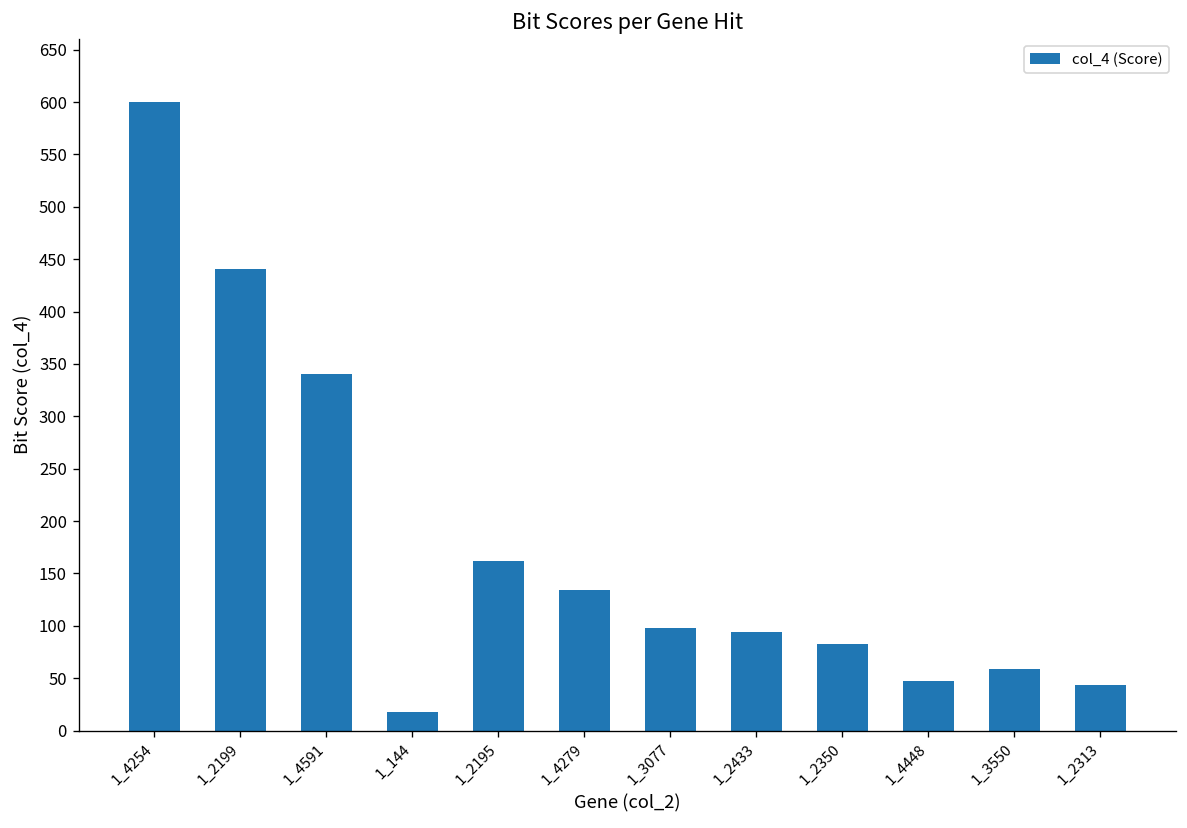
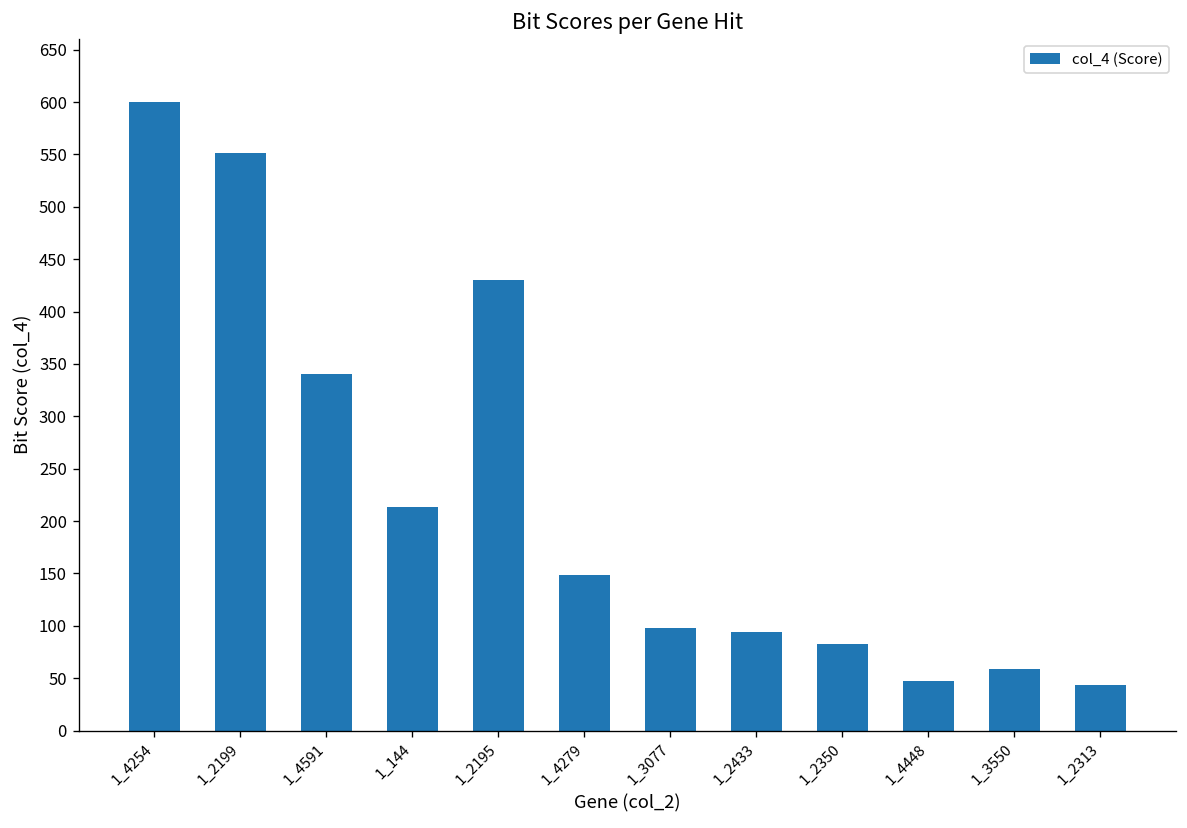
1_2199: 440 -> 550
1_144: 20 -> 210
1_2195: 160 -> 430
1_4279: 130 -> 150
